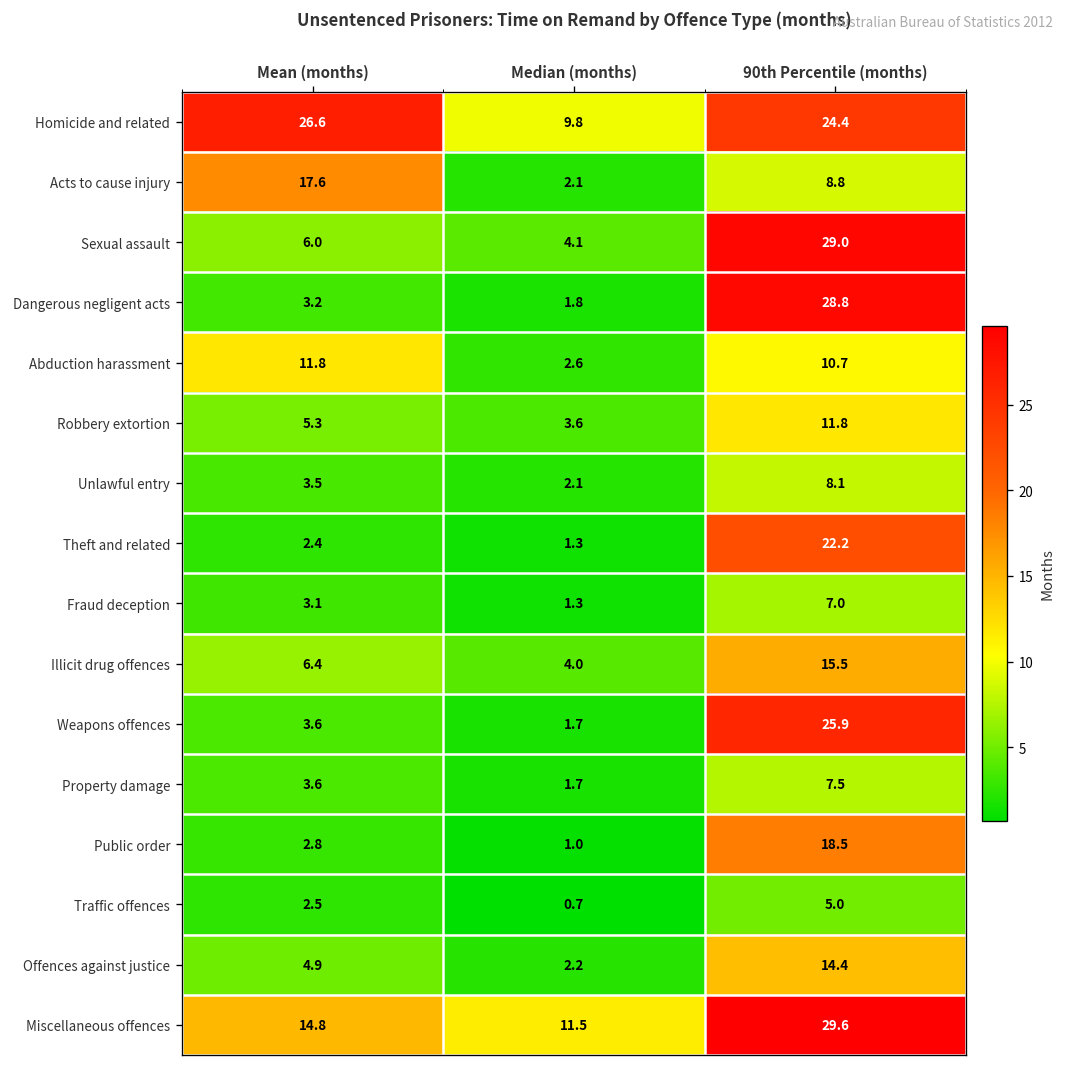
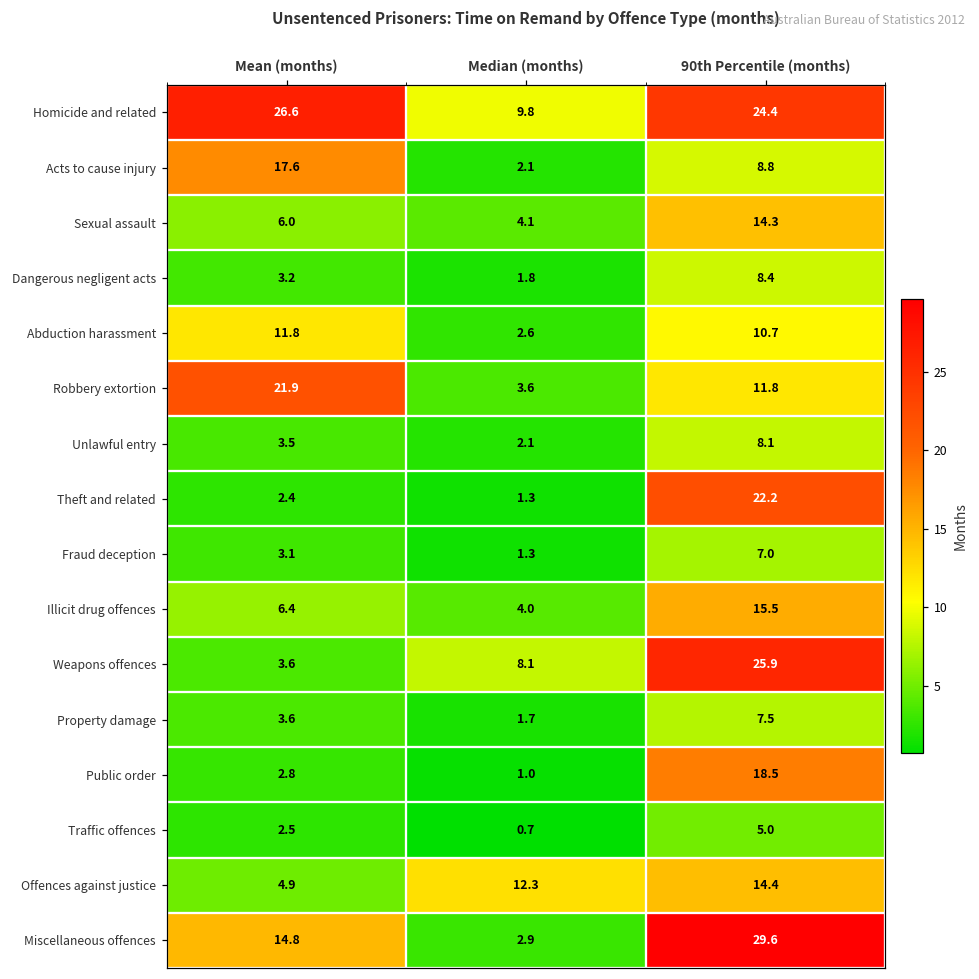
Sexual assault, 90th Percentile (months): 29.0 -> 14.3
Dangerous negligent acts, 90th Percentile (months): 28.8 -> 8.4
Robbery extortion, Mean (months): 5.3 -> 21.9
Weapons offences, Median (months): 1.7 -> 8.1
Offences against justice, Median (months): 2.2 -> 12.3
Miscellaneous offences, Median (months): 11.5 -> 2.9
